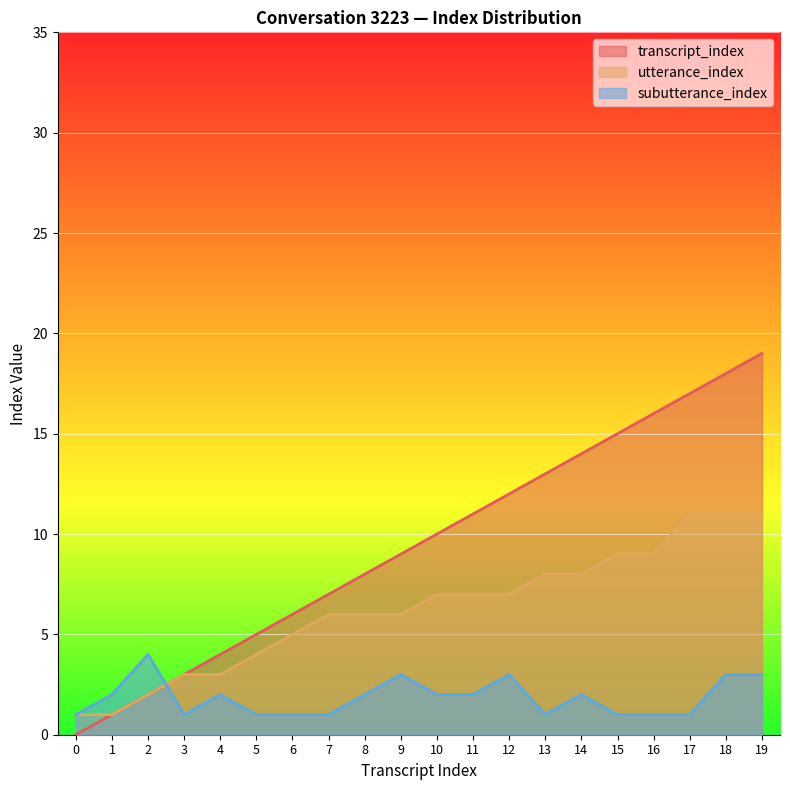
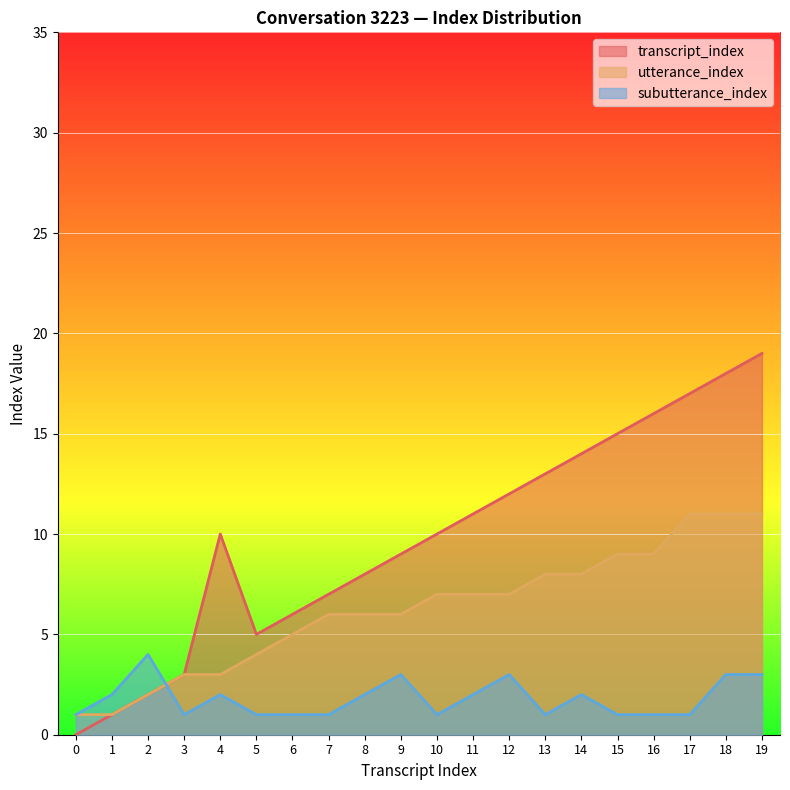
transcript_index, 4: 4 -> 10
subutterance_index, 10: 2 -> 1
